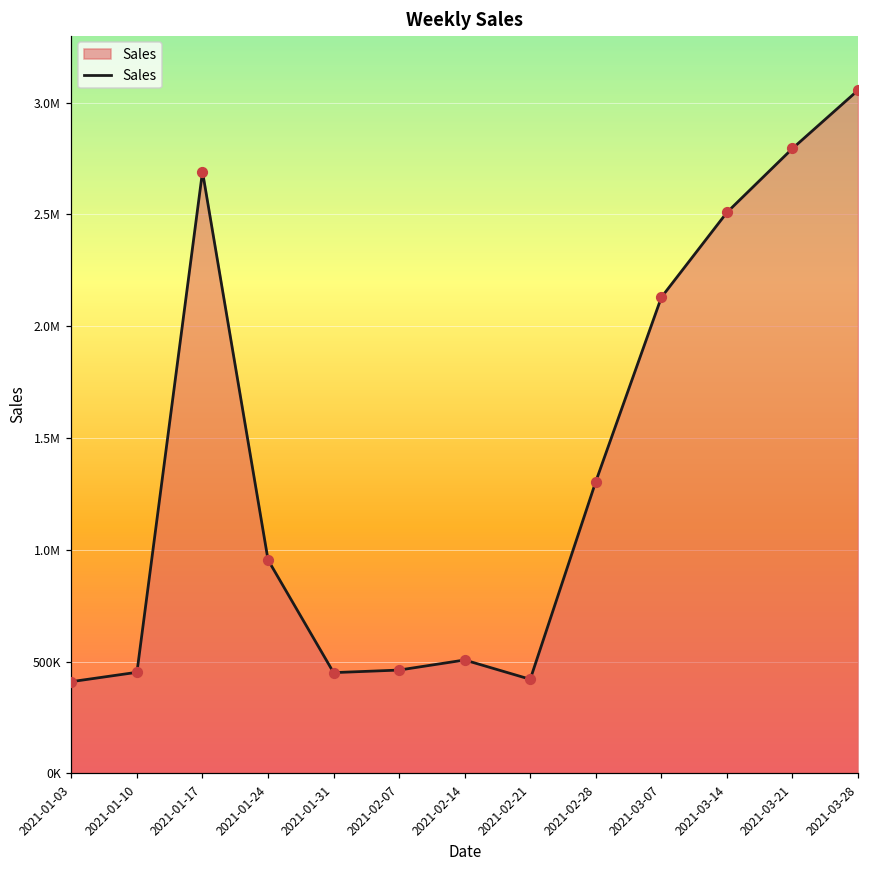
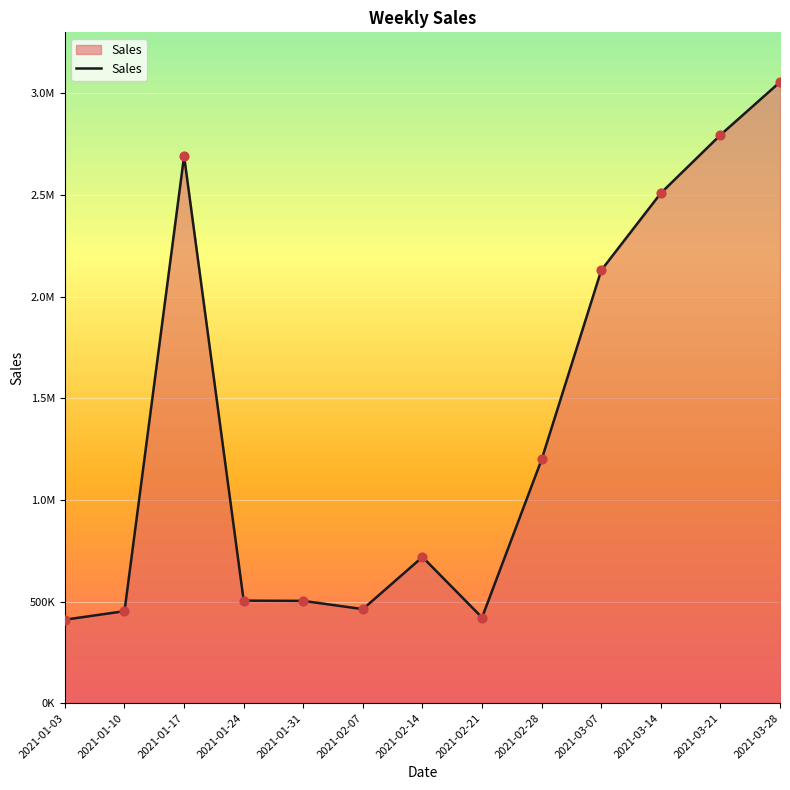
2021-01-24: 950000 -> 500000
2021-01-31: 450000 -> 500000
2021-02-14: 510000 -> 720000
2021-02-28: 1310000 -> 1200000
